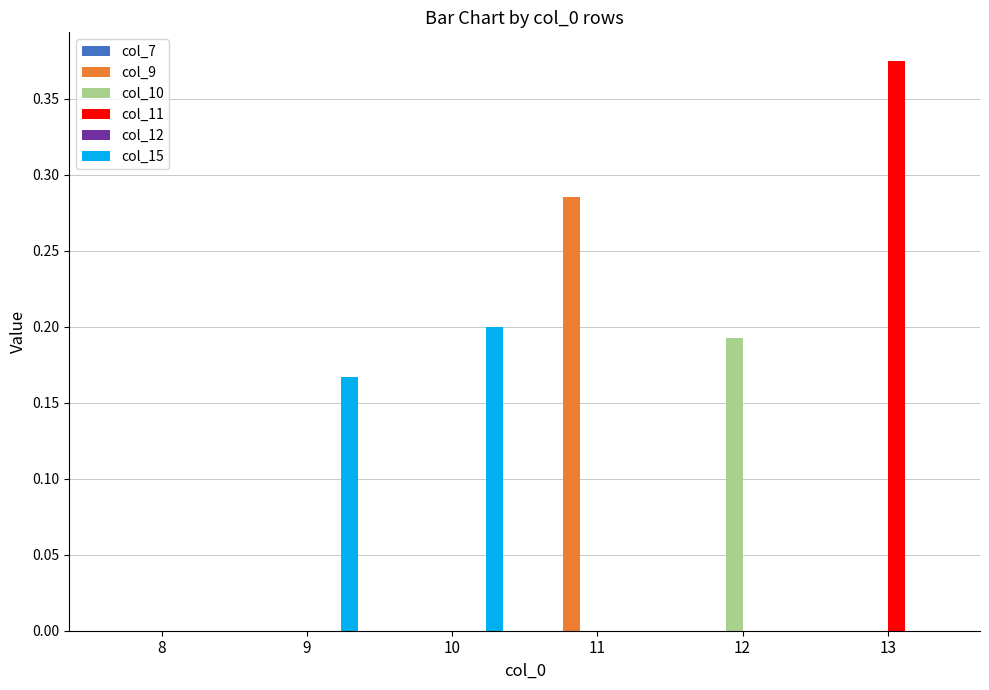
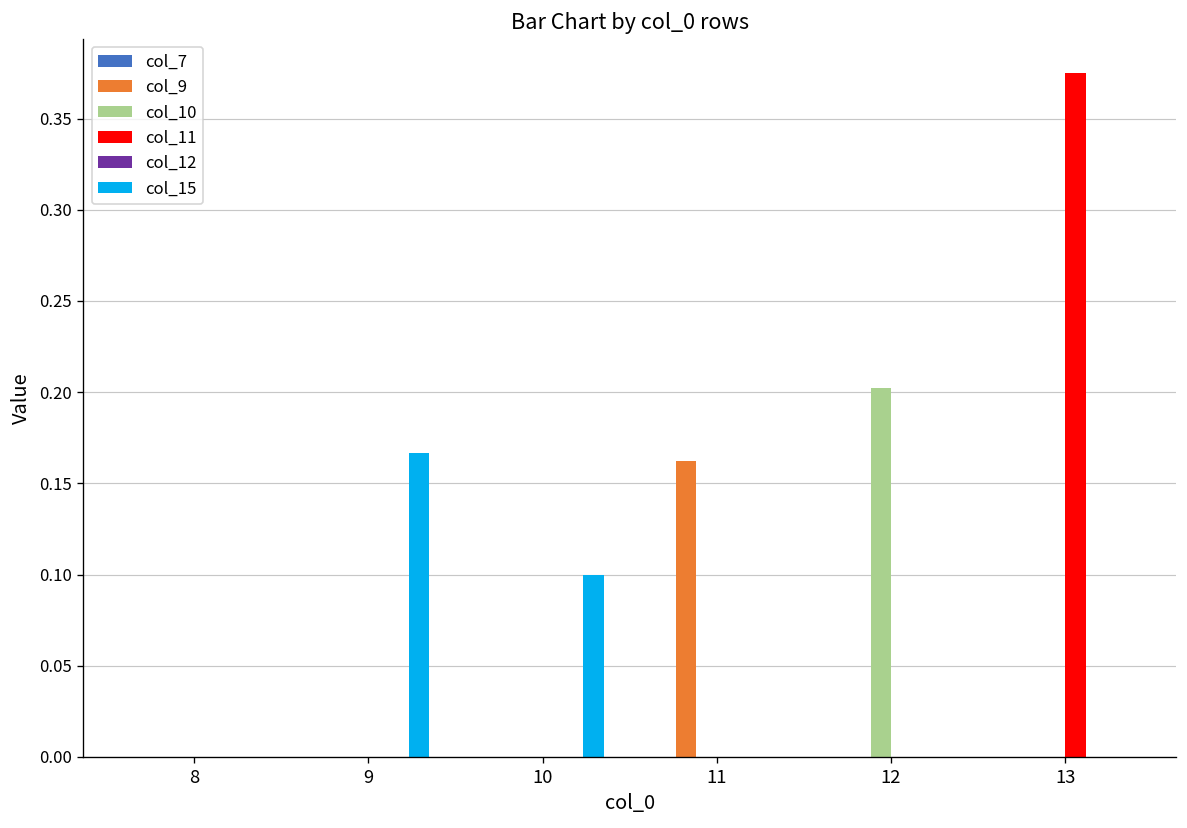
col_15, 10: 0.2 -> 0.1
col_9, 11: 0.286 -> 0.162
col_10, 12: 0.192 -> 0.202
